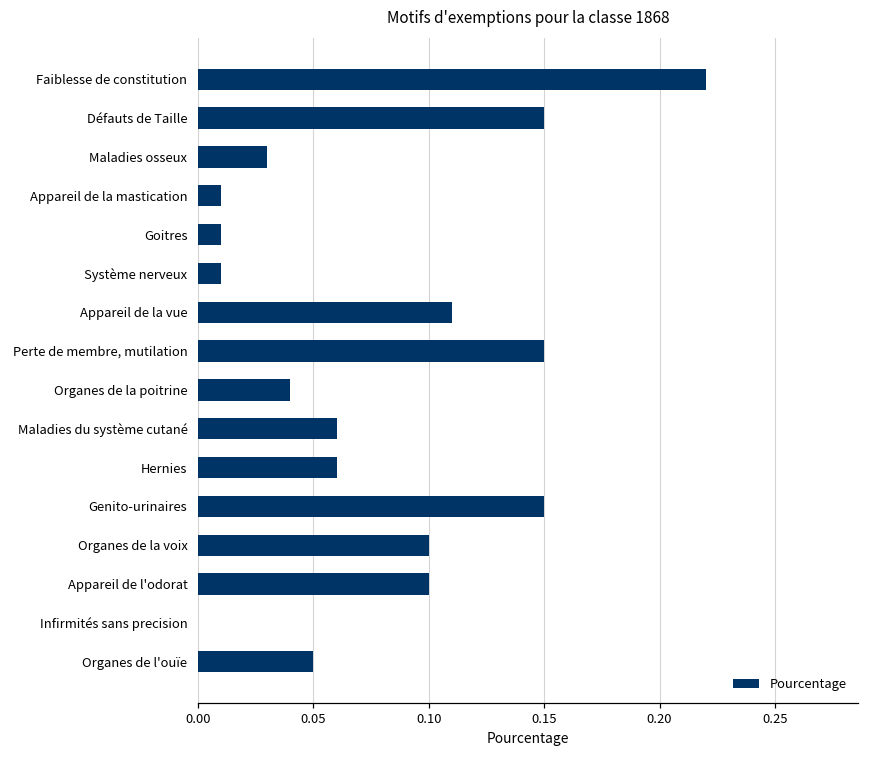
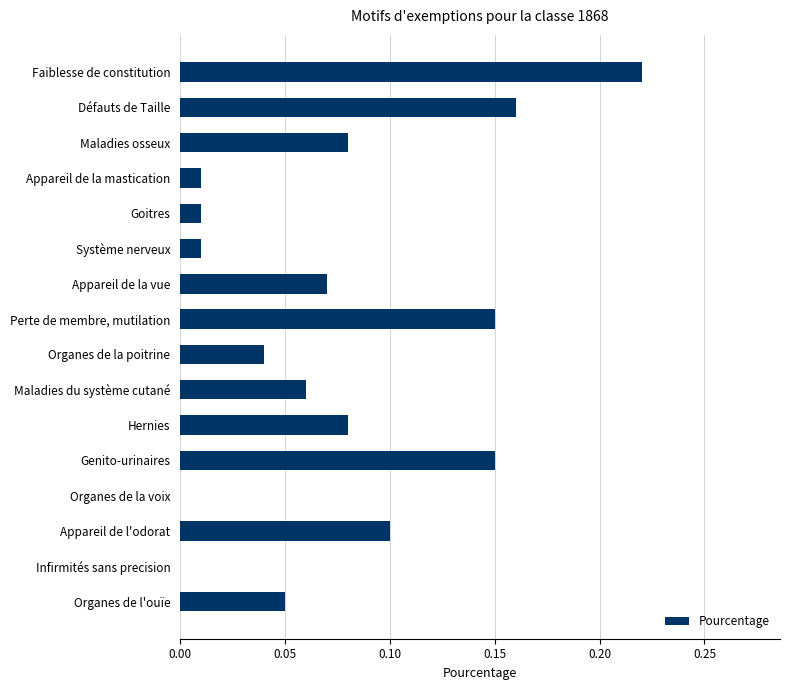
Défauts de Taille: 0.15 -> 0.16
Maladies osseux: 0.03 -> 0.08
Appareil de la vue: 0.11 -> 0.07
Hernies: 0.06 -> 0.08
Organes de la voix: 0.1 -> 0.0
